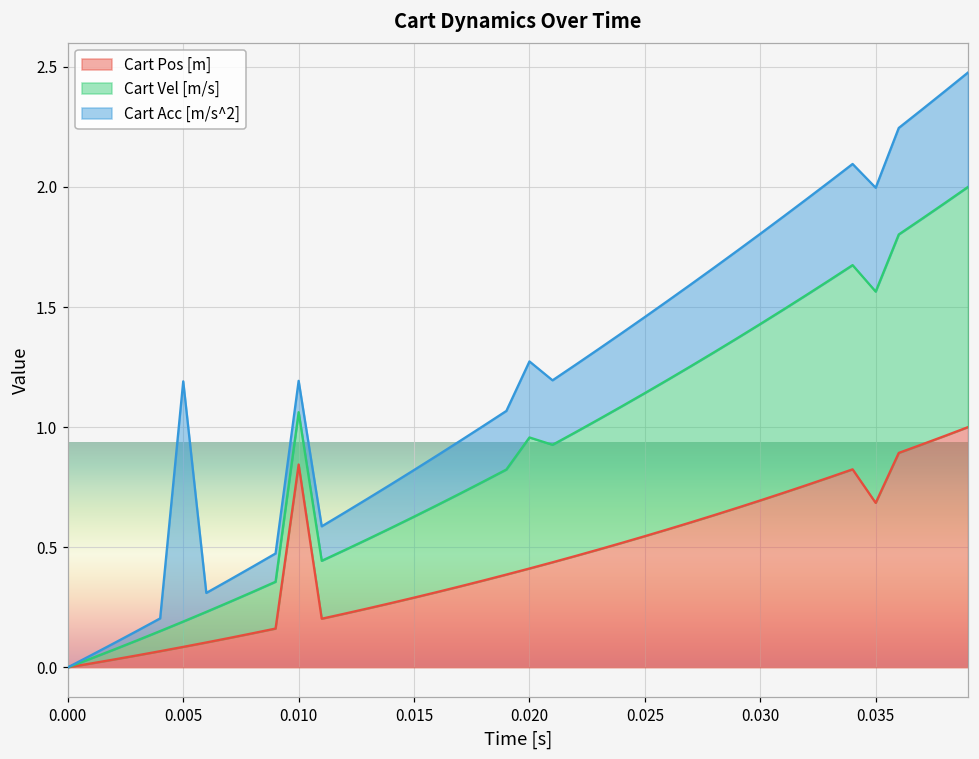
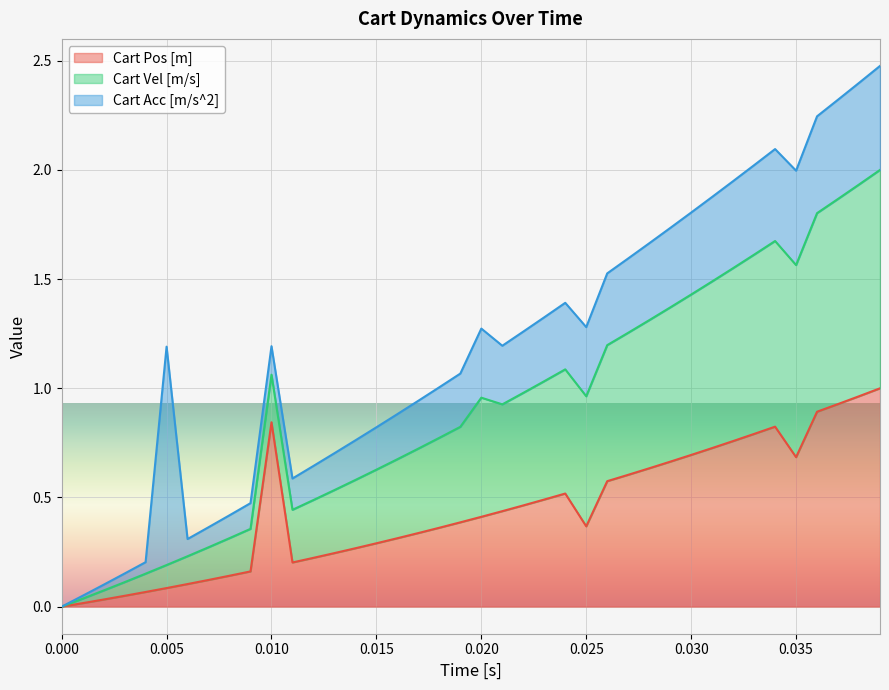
Cart Pos [m], 0.025: 0.55 -> 0.37
